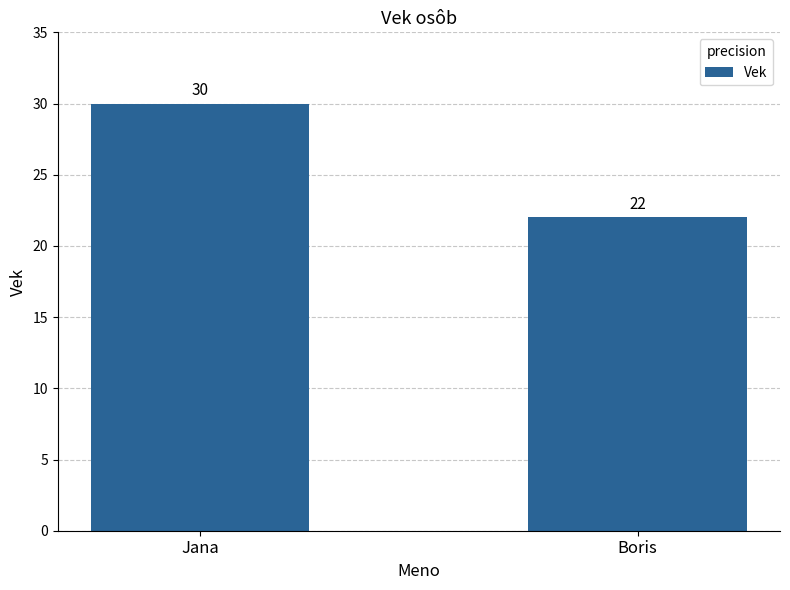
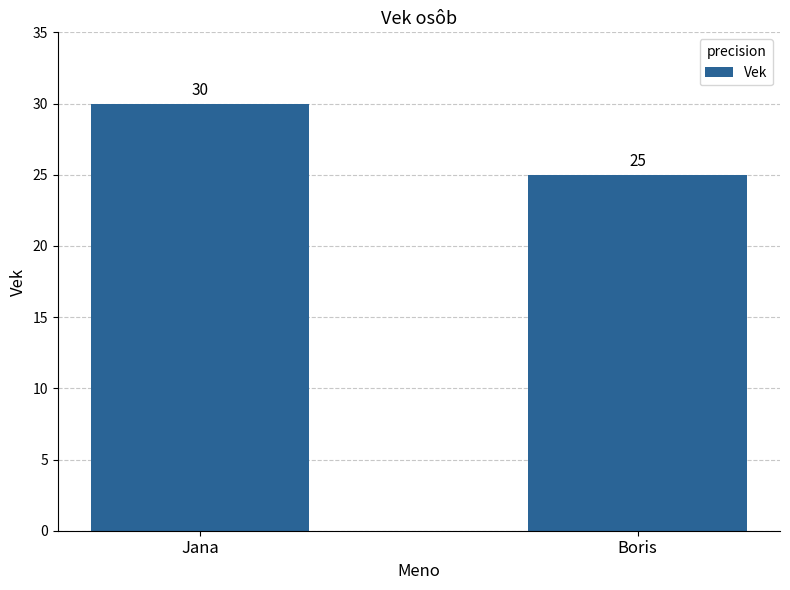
Boris: 22 -> 25
